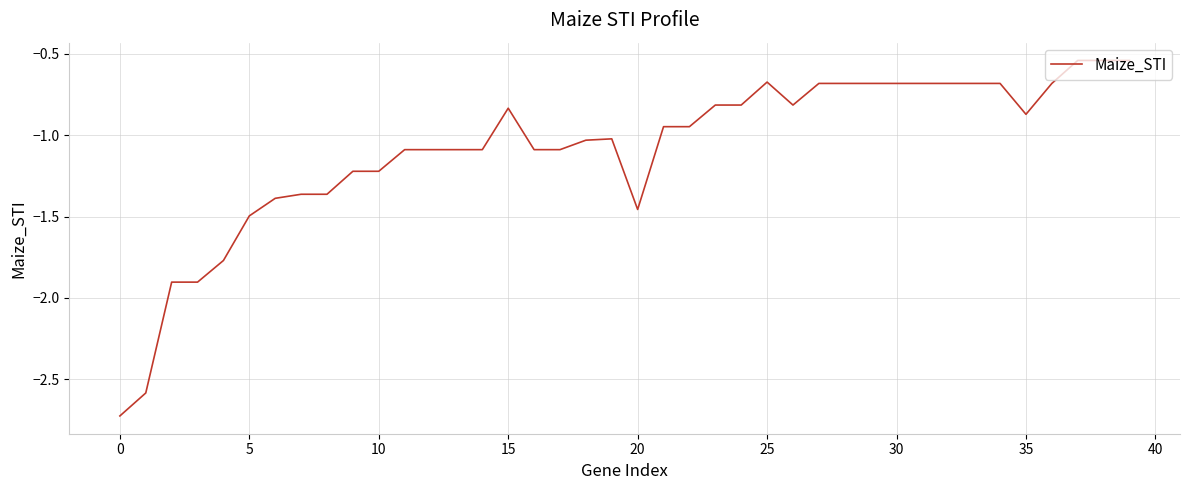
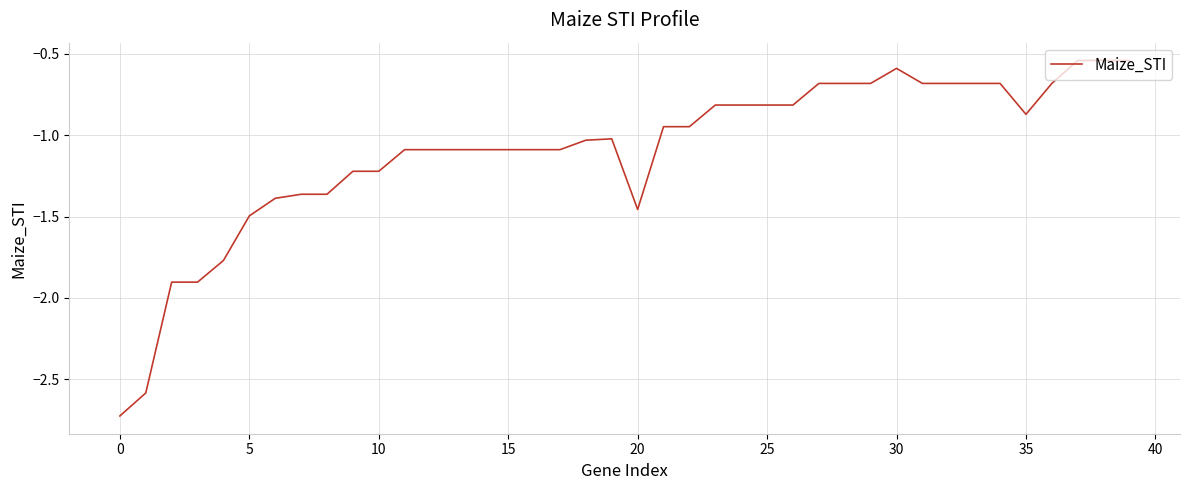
15: -0.83 -> -1.09
25: -0.67 -> -0.82
30: -0.68 -> -0.59
